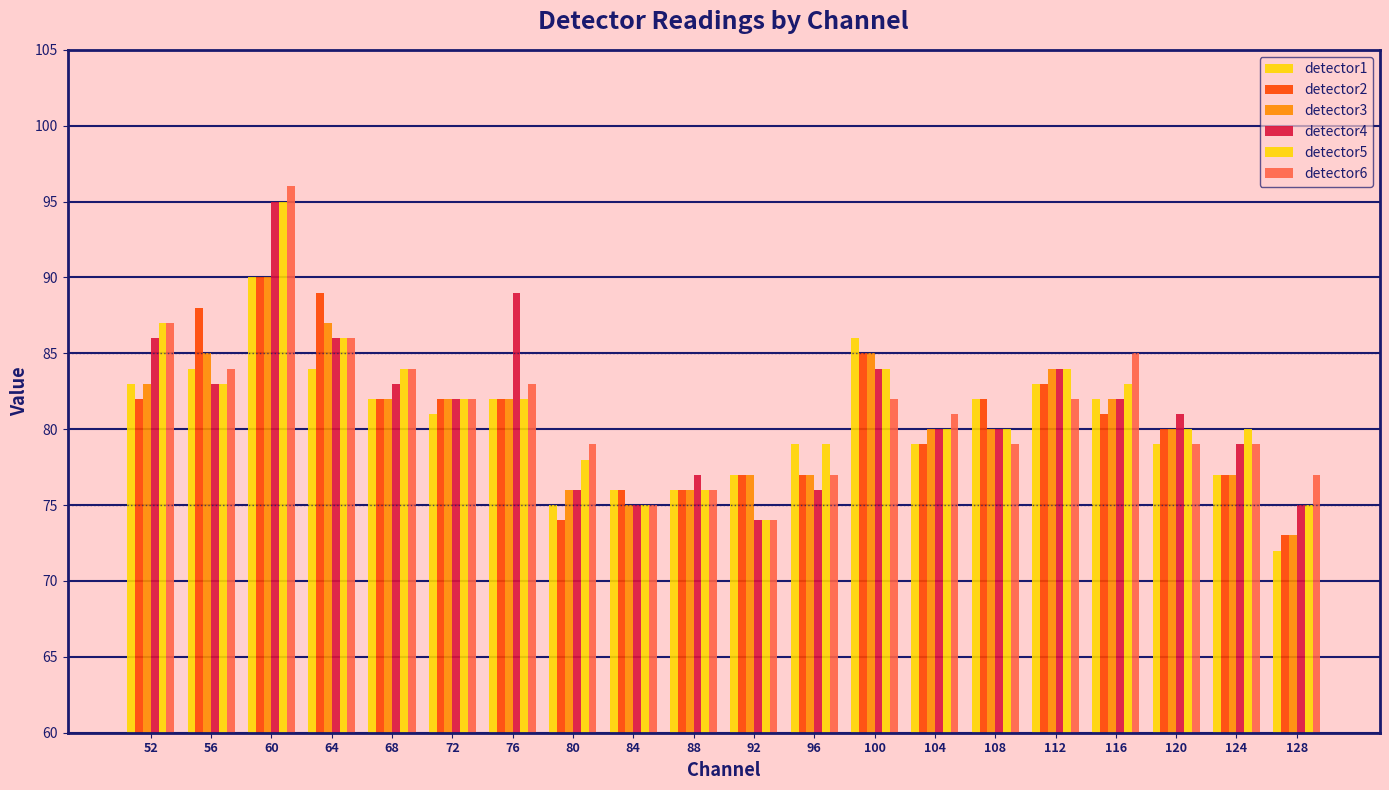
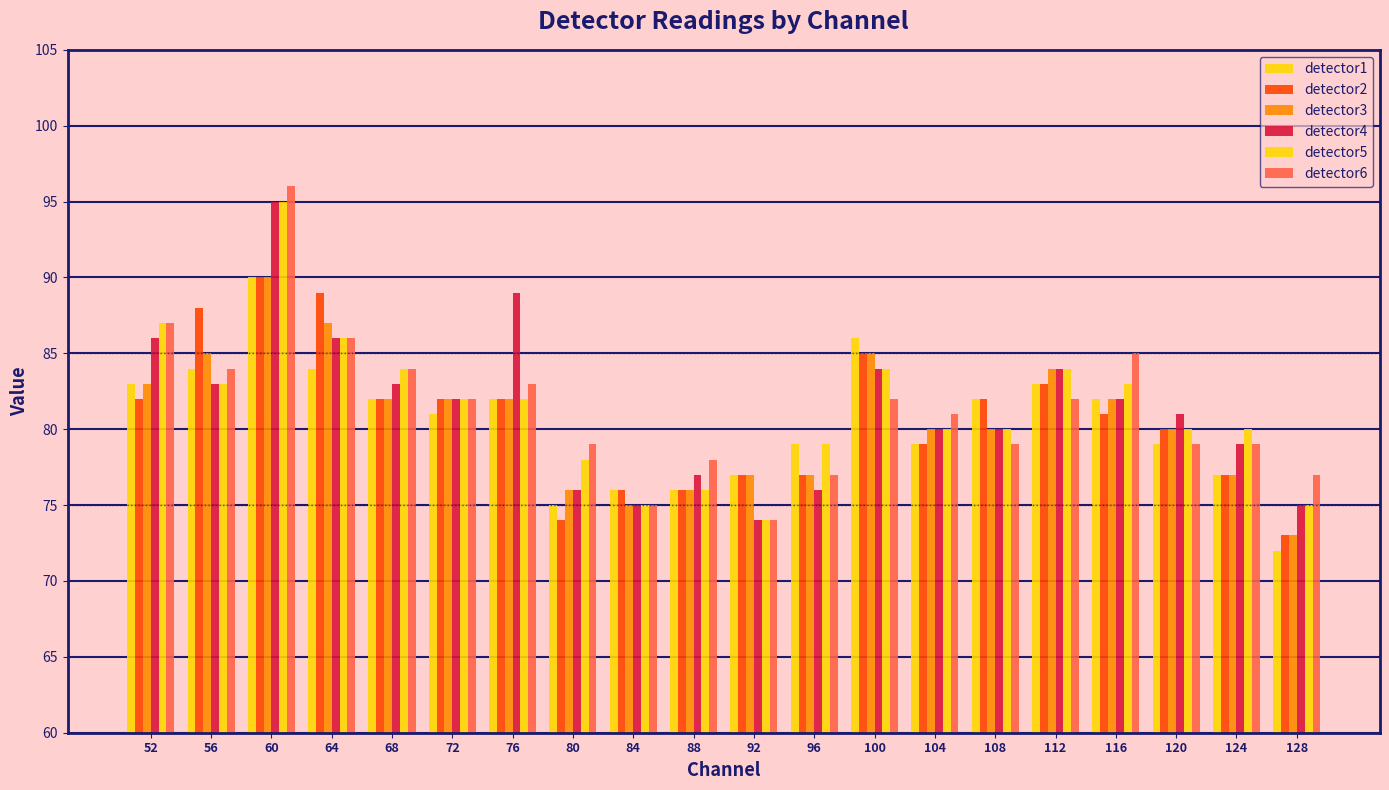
detector6, 88: 76 -> 78
